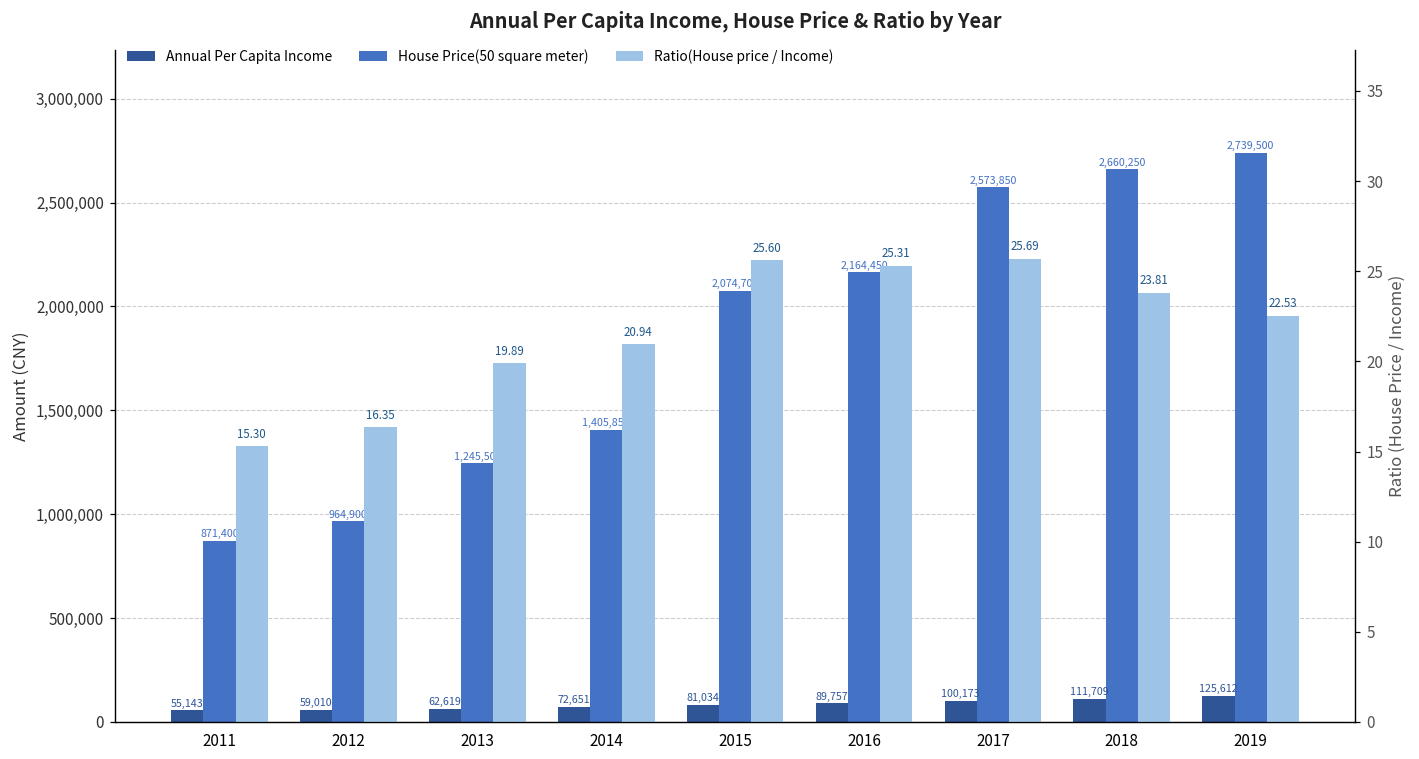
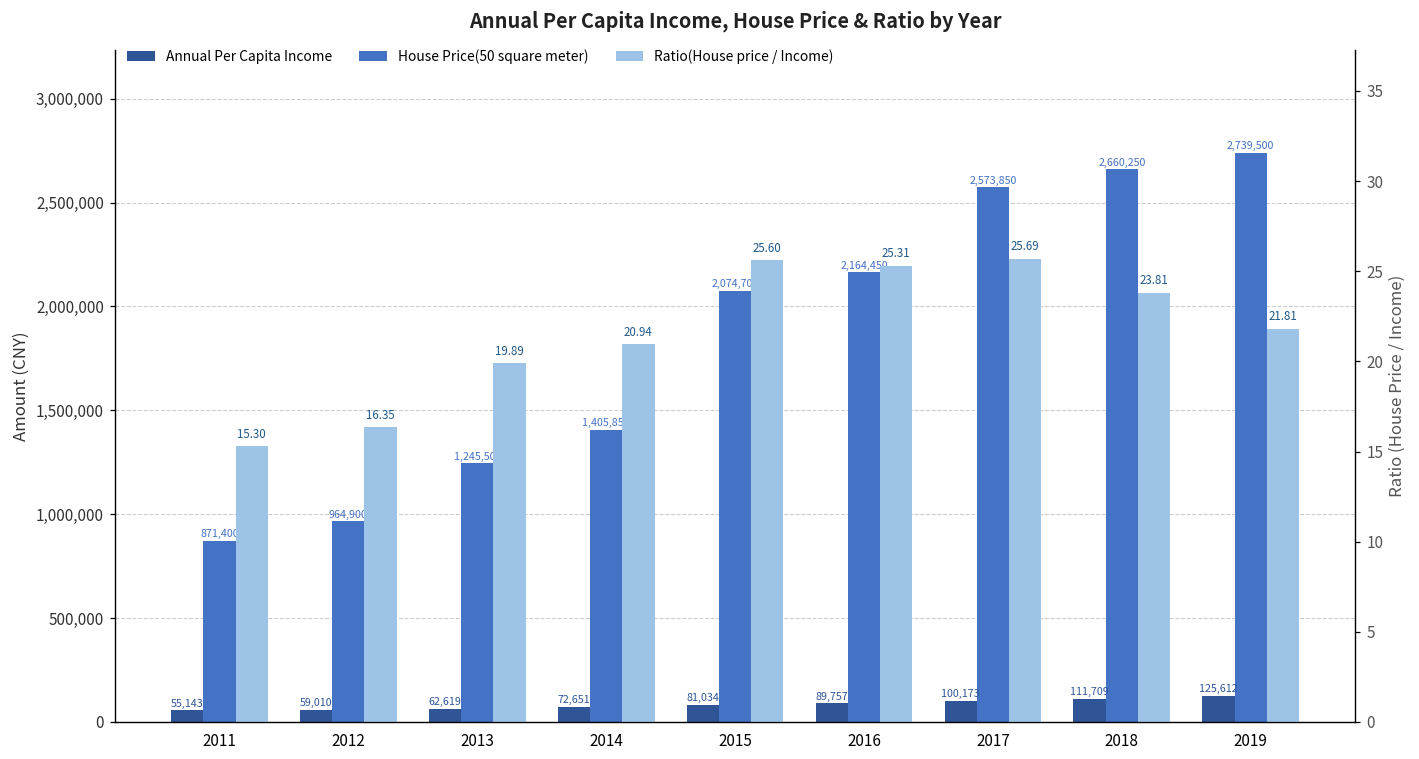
Ratio(House price / Income), 2019: 22.53 -> 21.81
